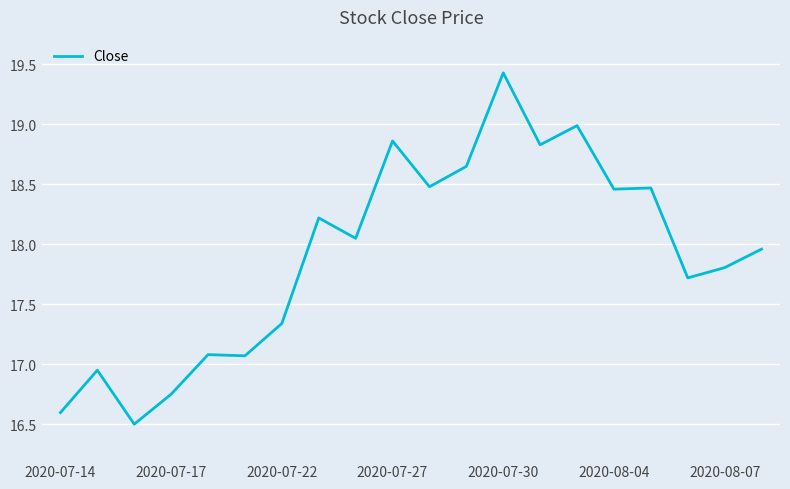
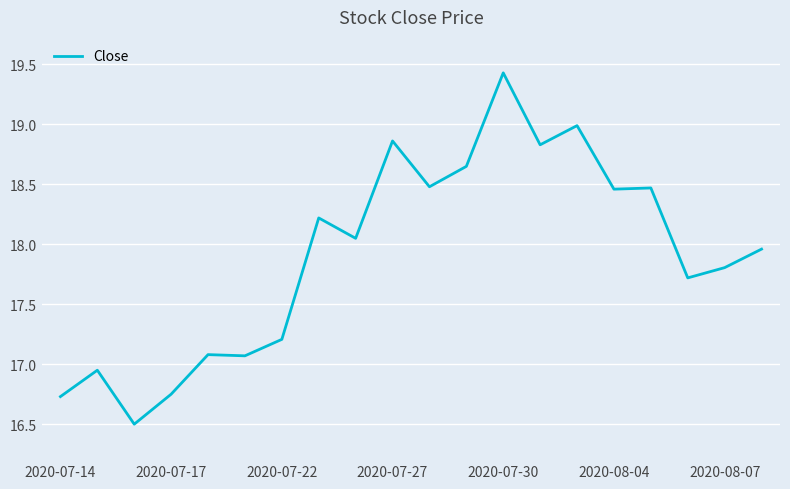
2020-07-14: 16.60 -> 16.73
2020-07-22: 17.34 -> 17.21
